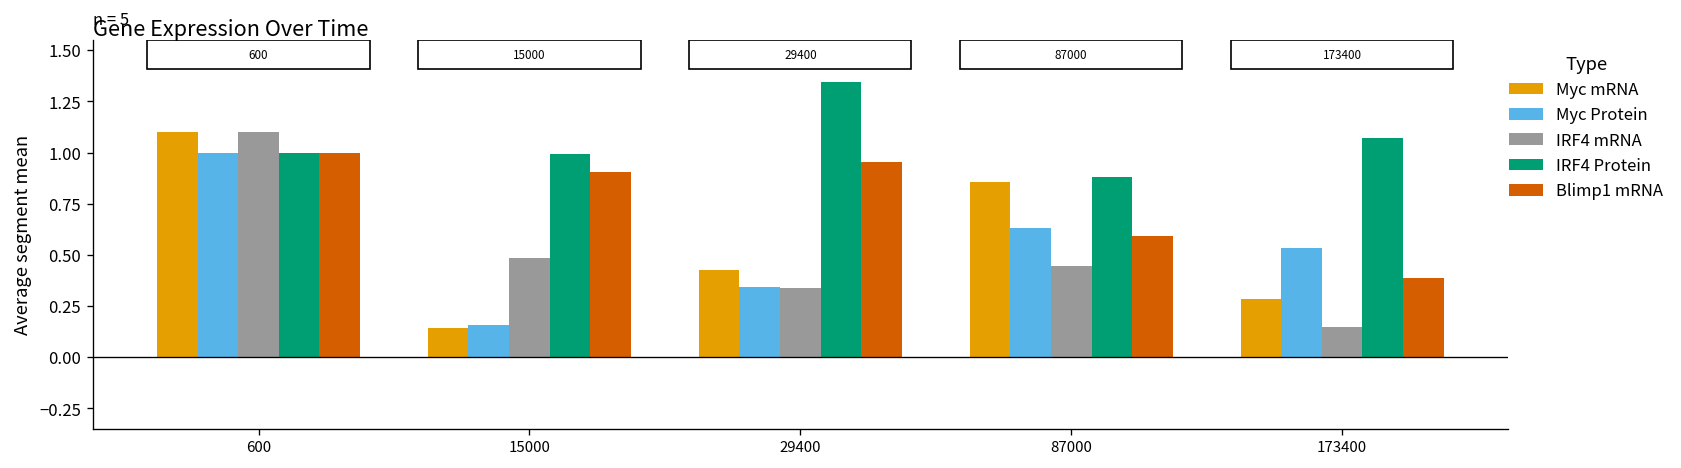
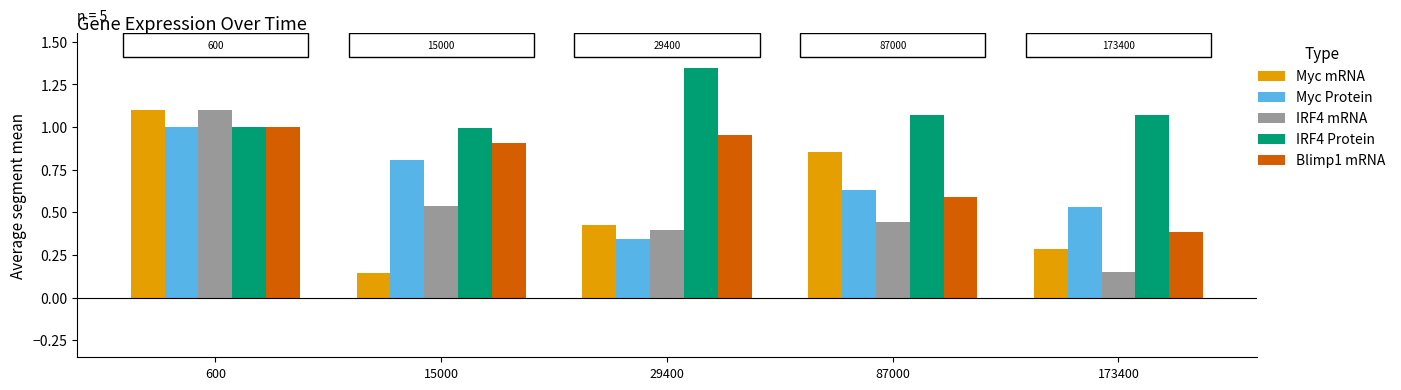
Myc Protein, 15000: 0.16 -> 0.81
IRF4 mRNA, 15000: 0.49 -> 0.54
IRF4 mRNA, 29400: 0.34 -> 0.40
IRF4 Protein, 87000: 0.88 -> 1.07
